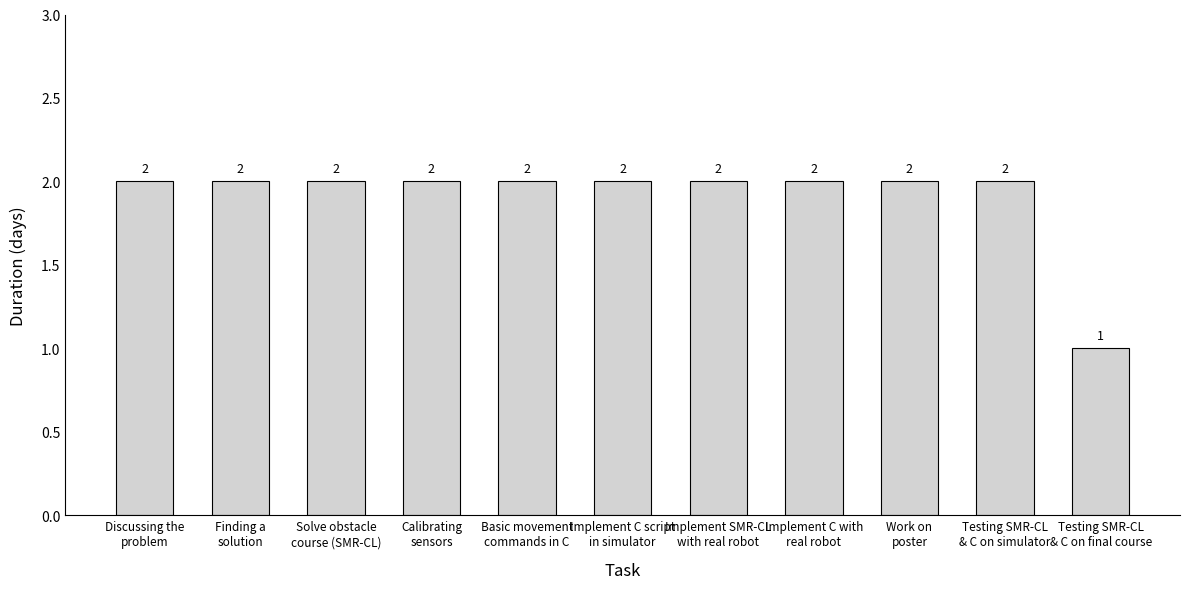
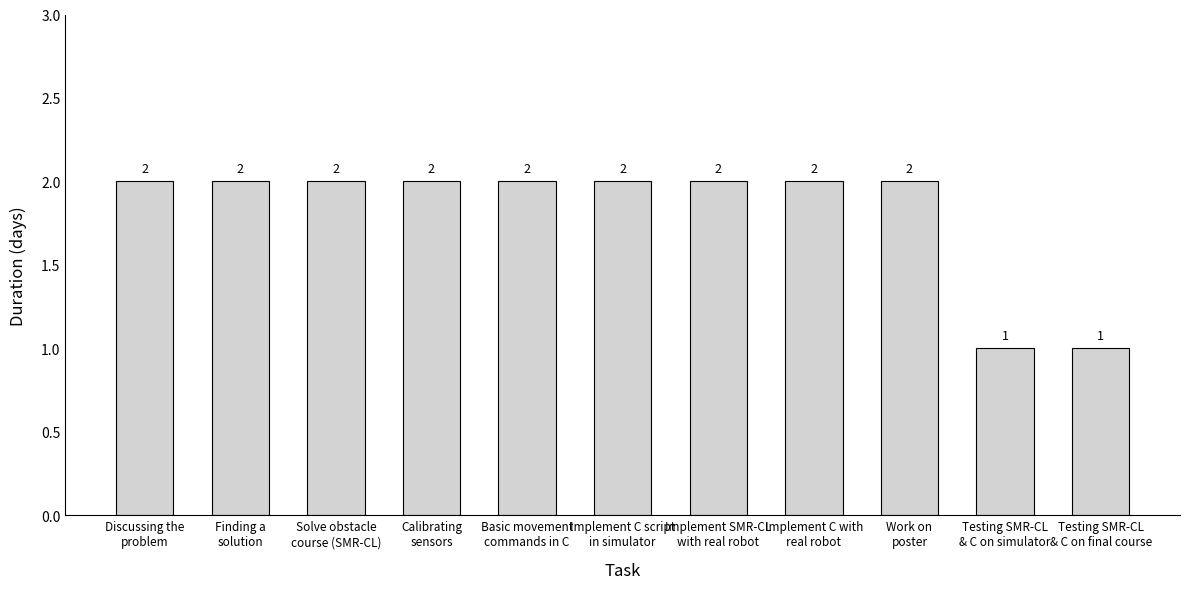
Testing SMR-CL & C on simulator: 2 -> 1
